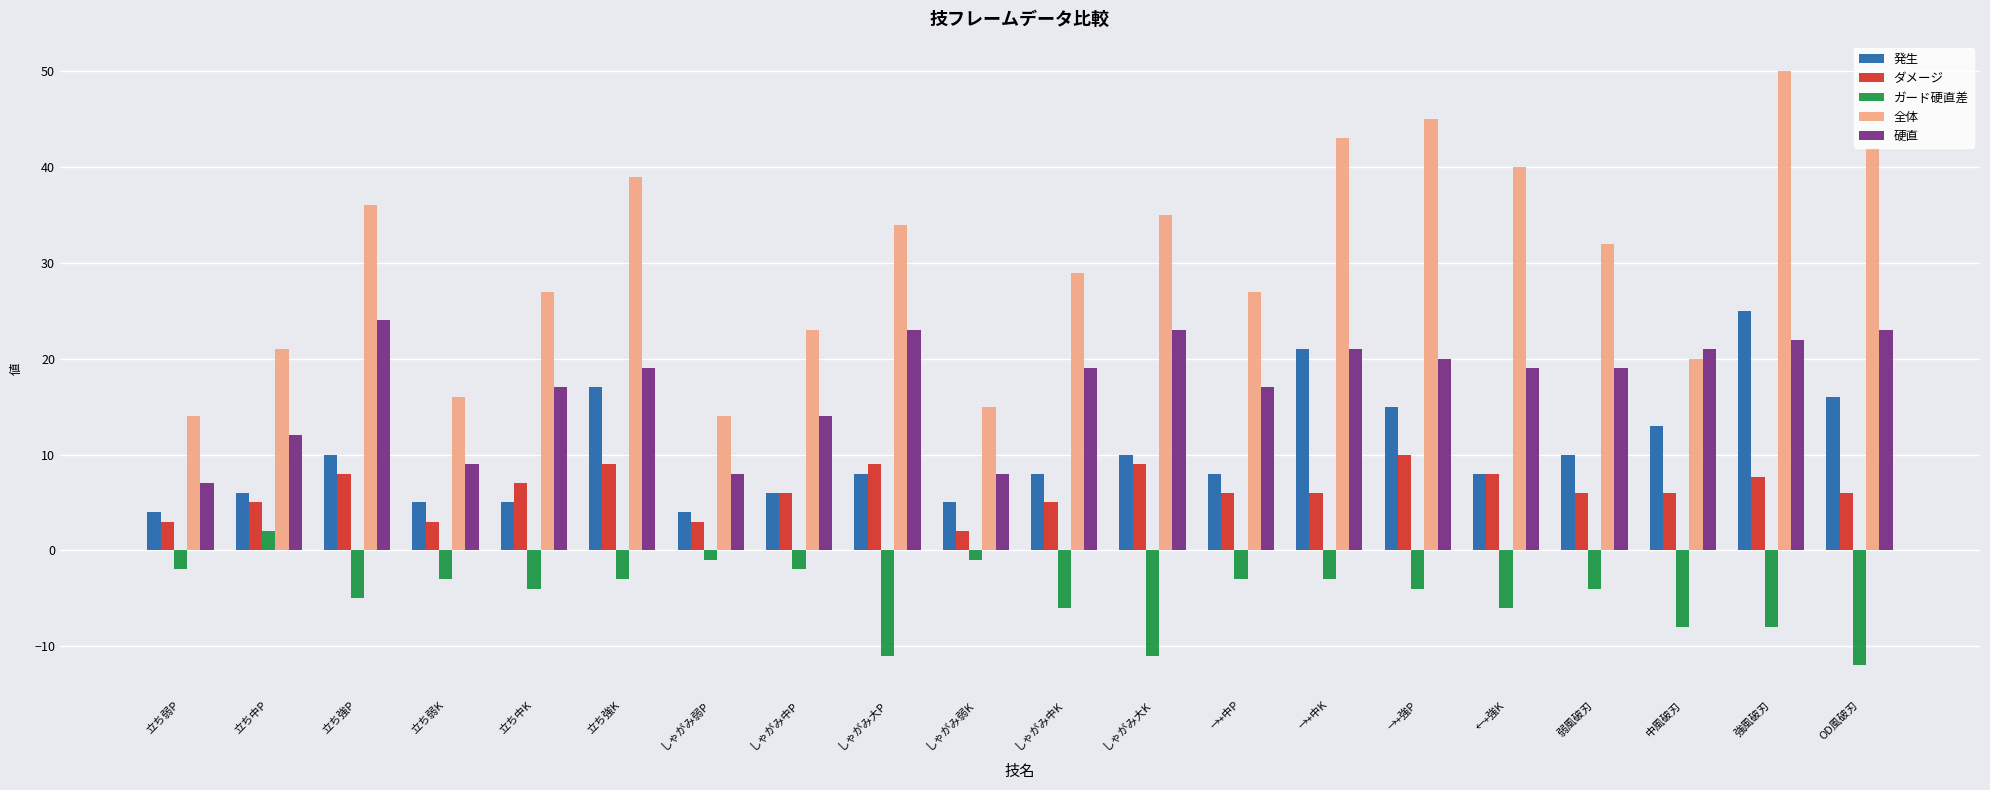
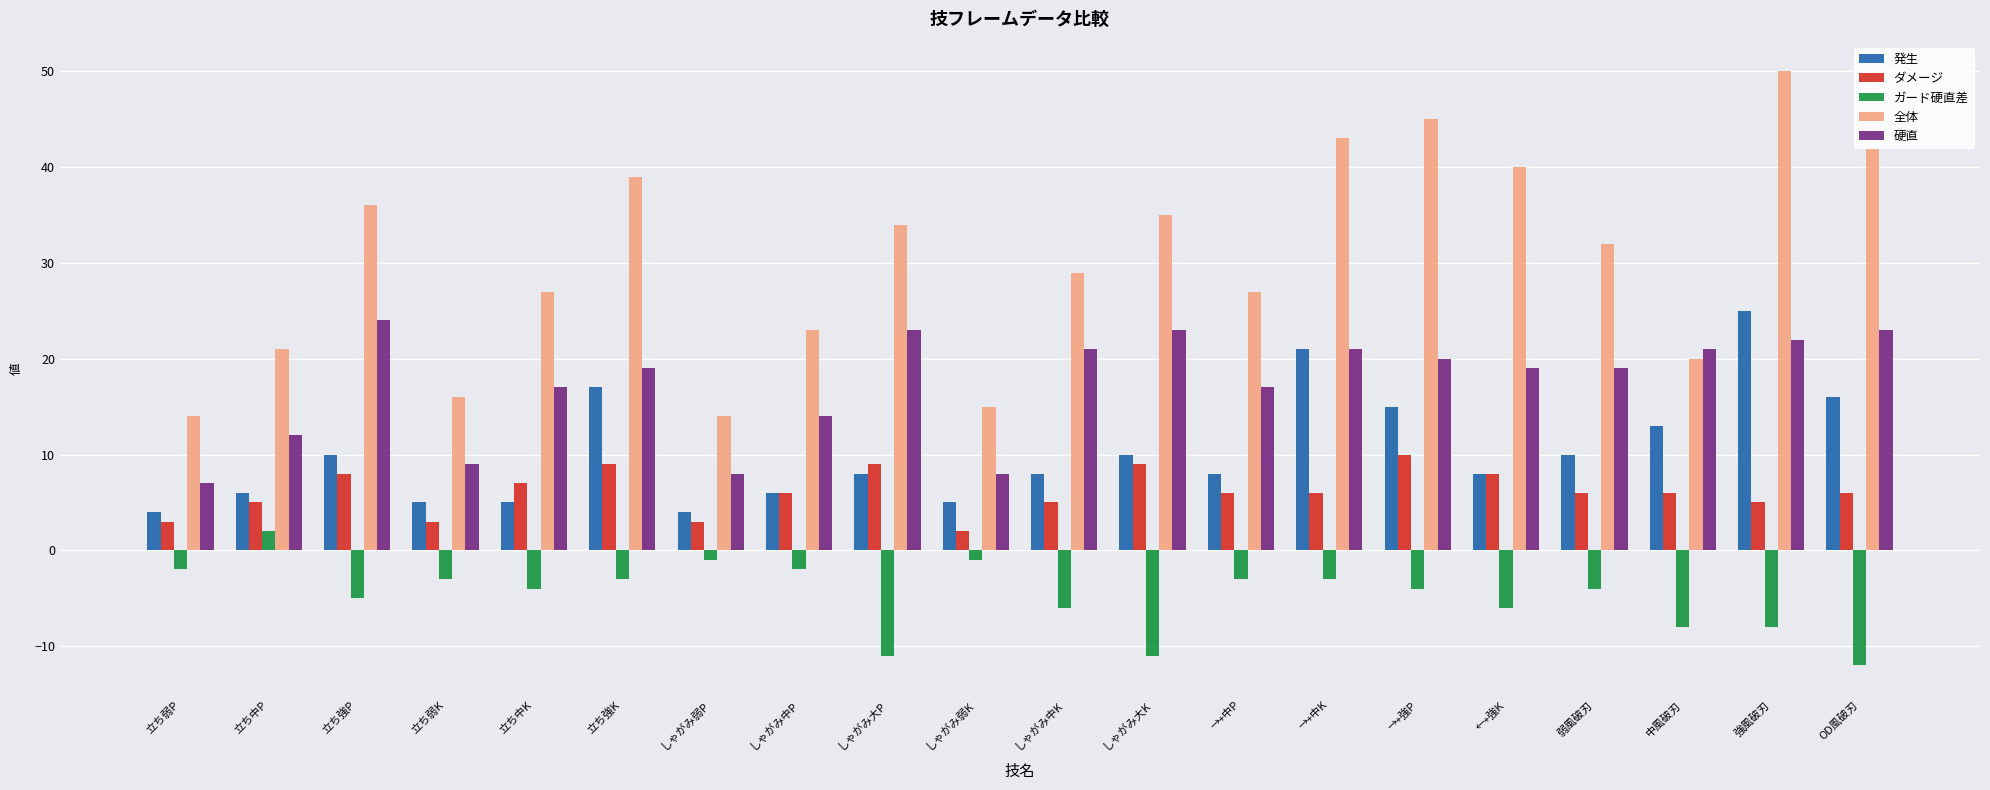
硬直, しゃがみ中K: 19 -> 21
ダメージ, 強風破刃: 8 -> 5
